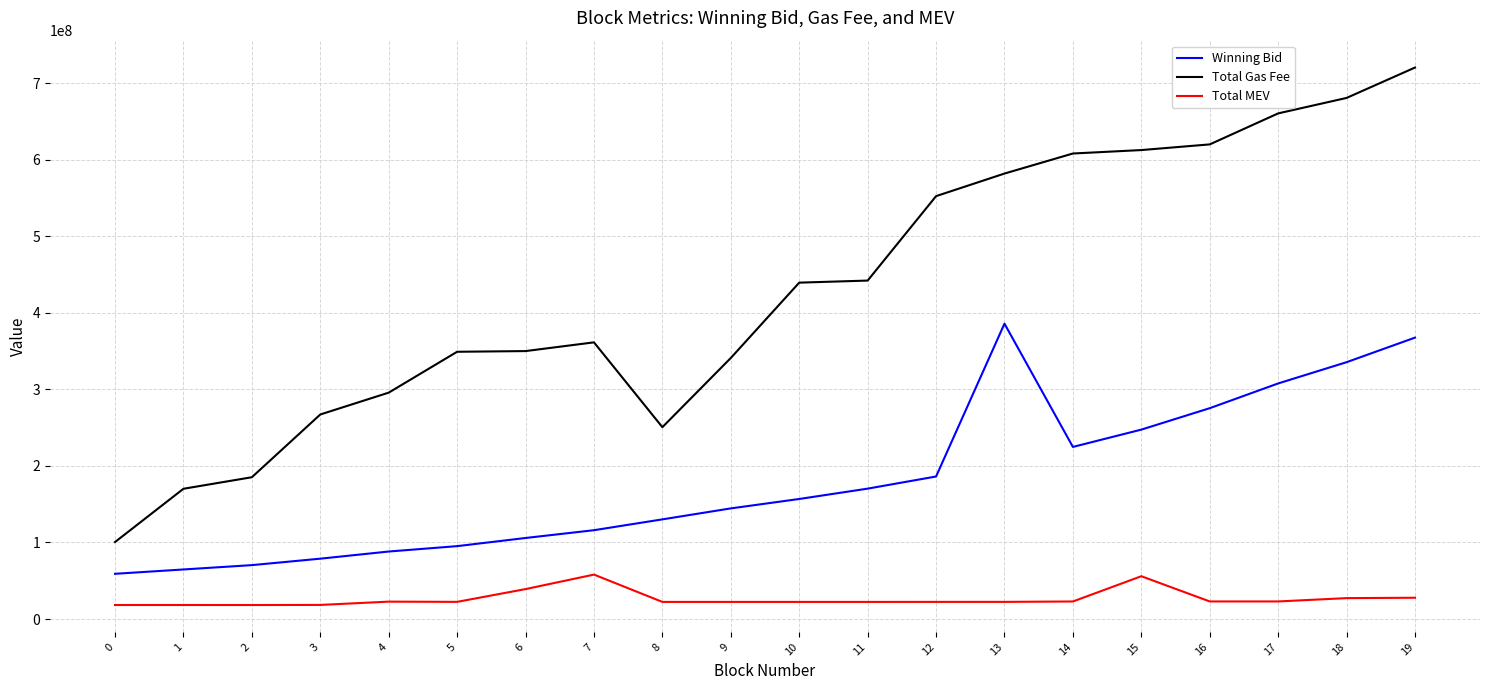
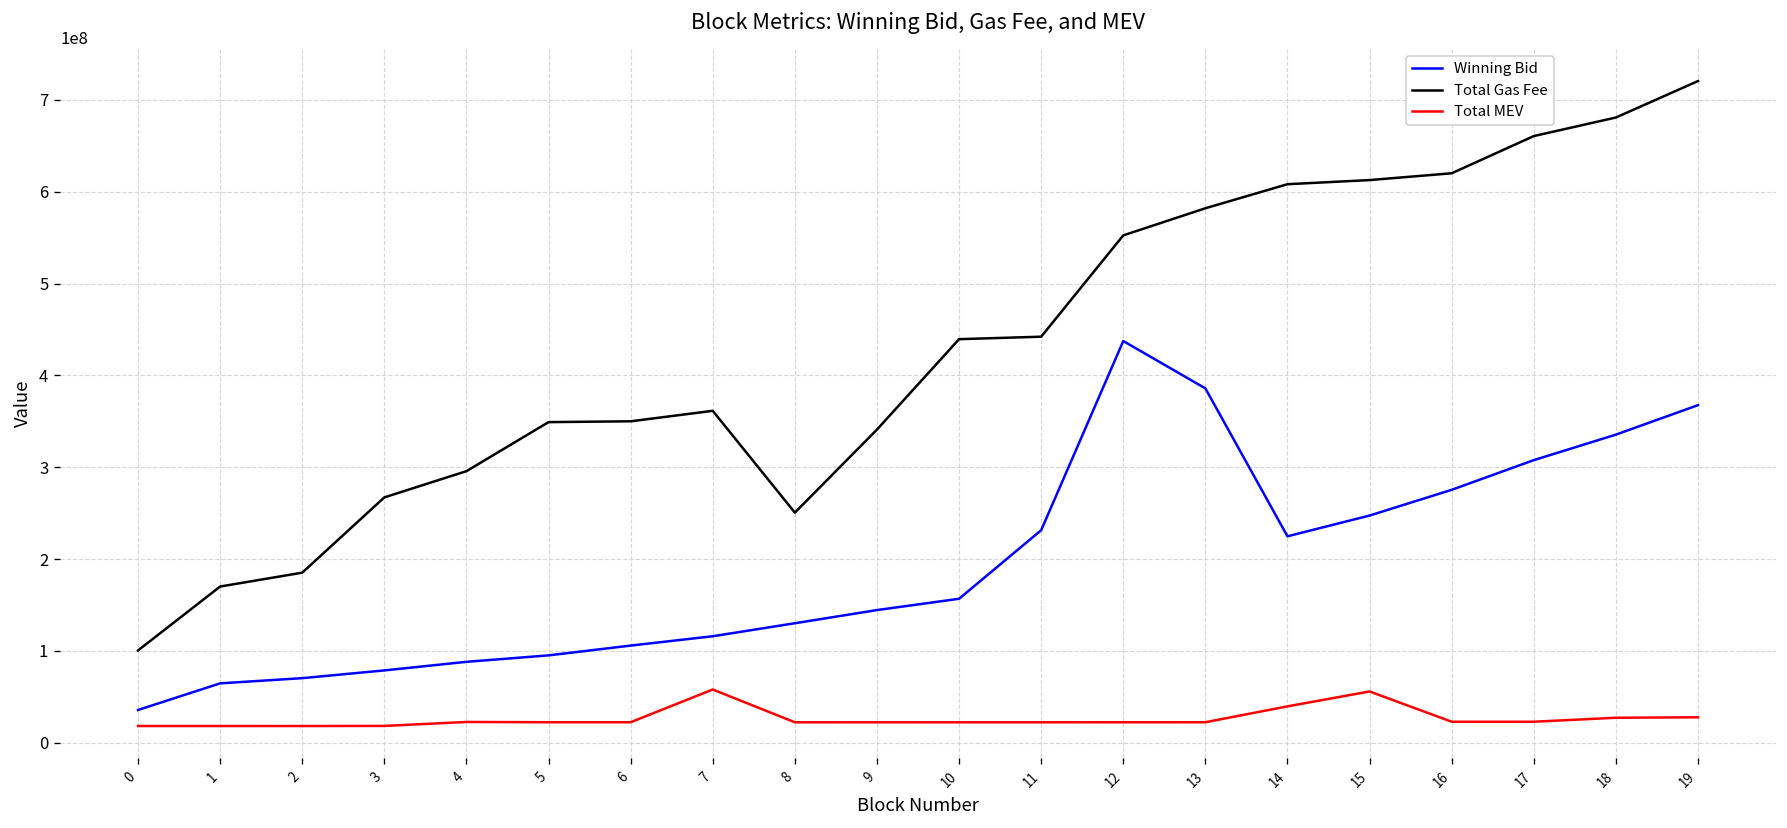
Winning Bid, 0: 60000000 -> 40000000
Total MEV, 6: 40000000 -> 20000000
Winning Bid, 11: 170000000 -> 230000000
Winning Bid, 12: 190000000 -> 440000000
Total MEV, 14: 20000000 -> 40000000
